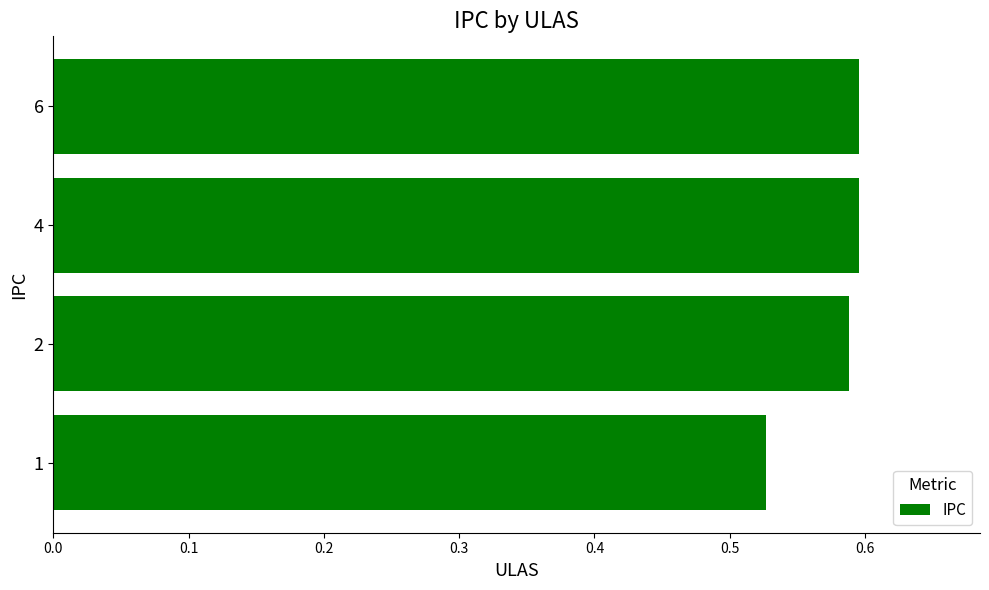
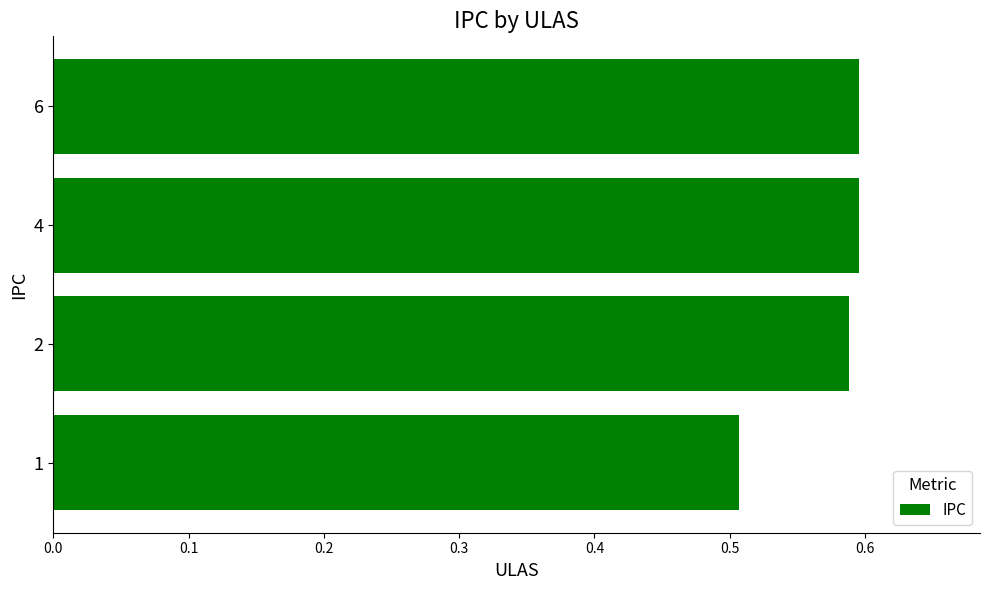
1: 0.527 -> 0.507
